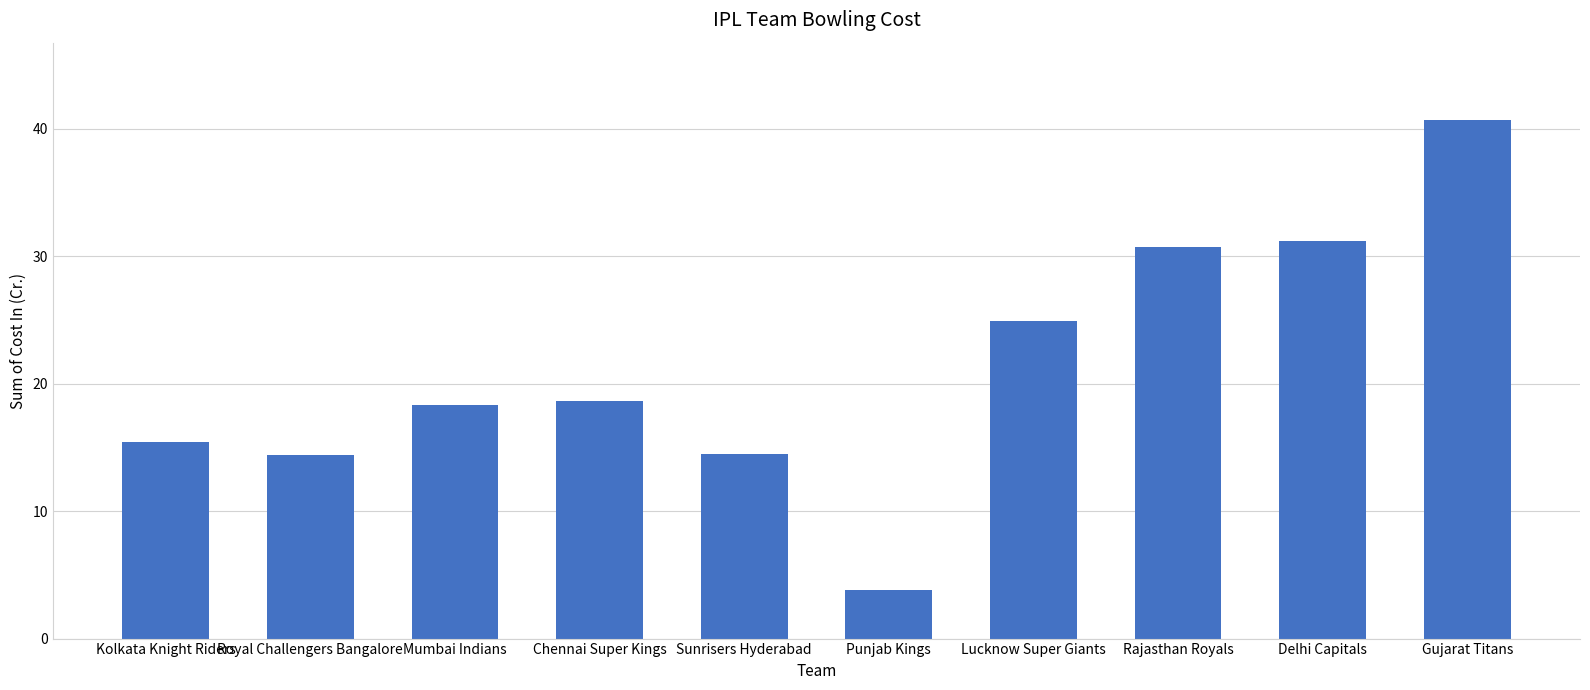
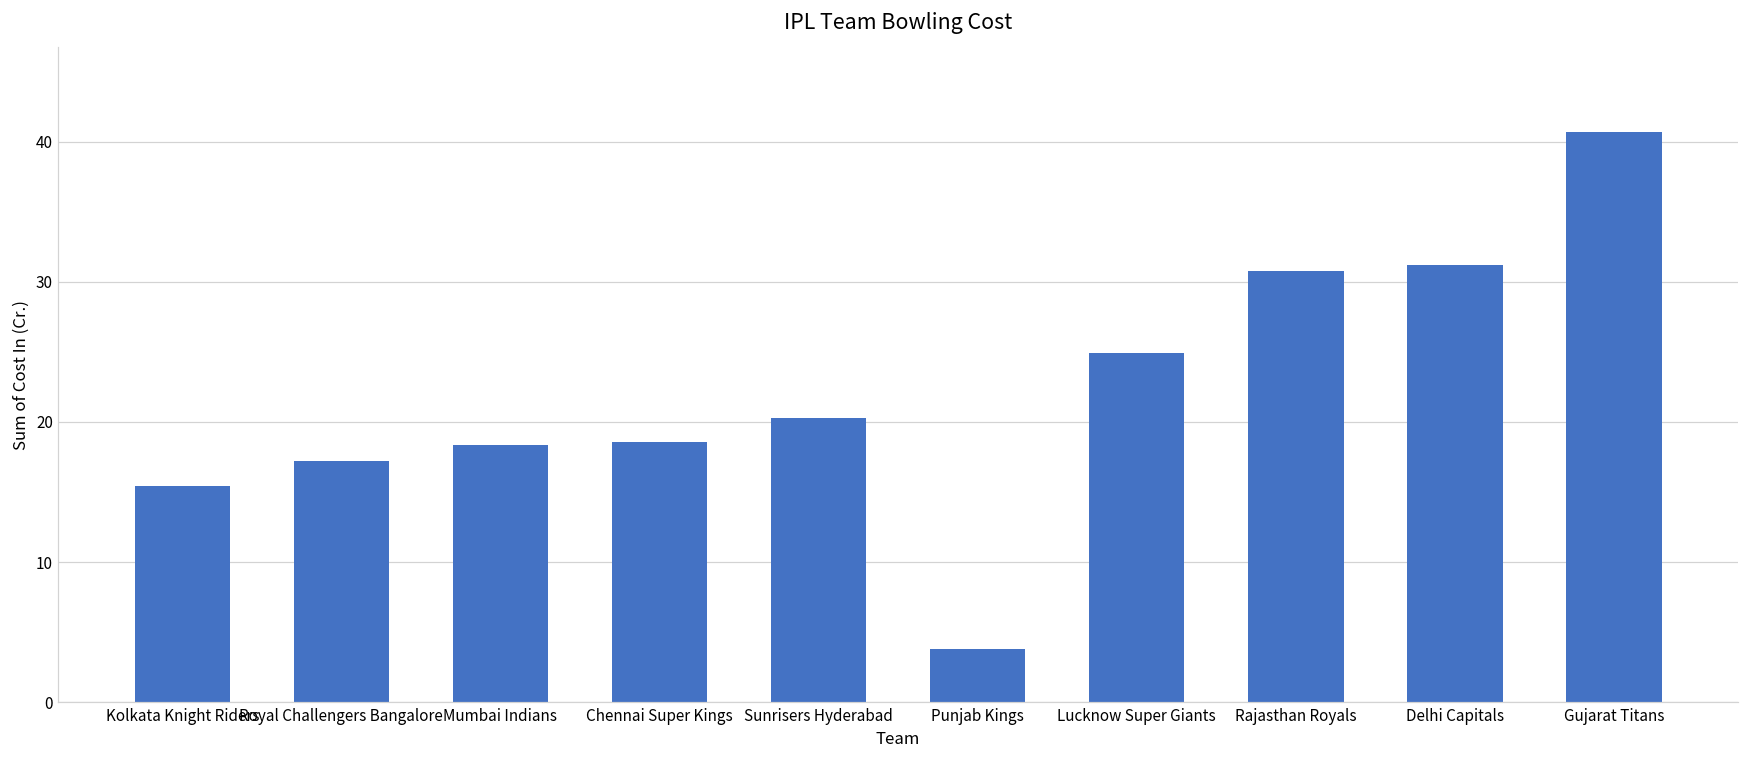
Royal Challengers Bangalore: 14.4 -> 17.2
Sunrisers Hyderabad: 14.5 -> 20.3
